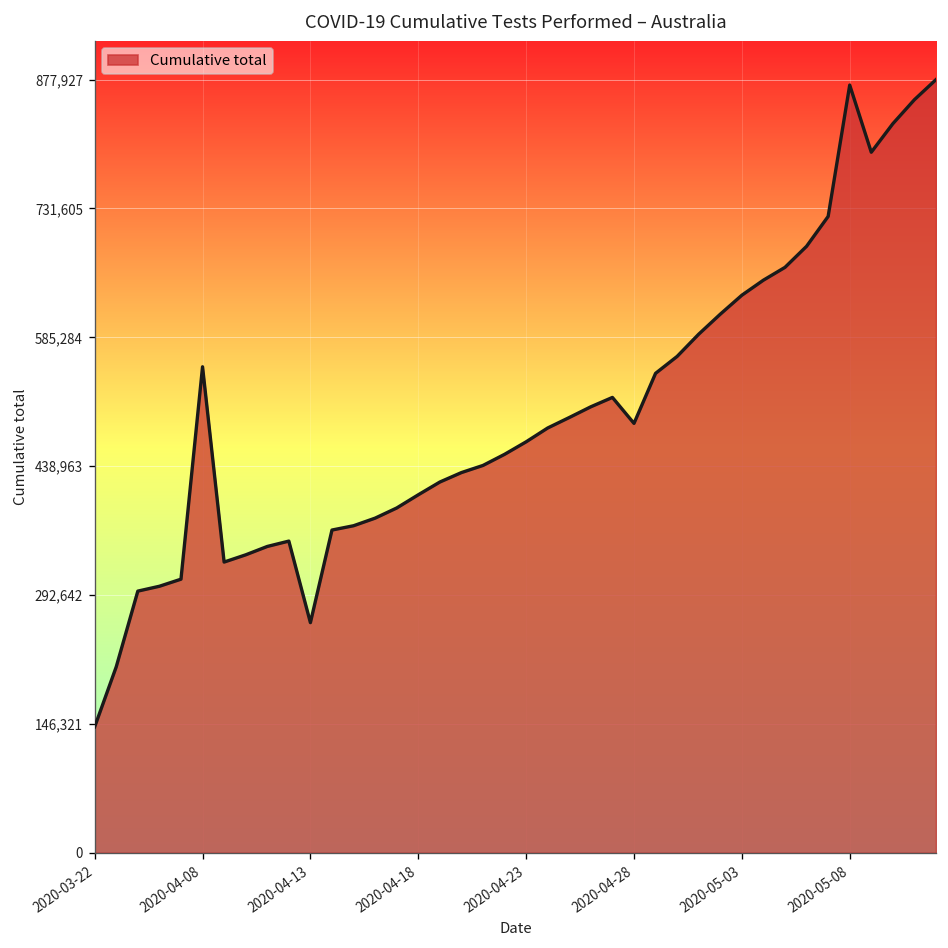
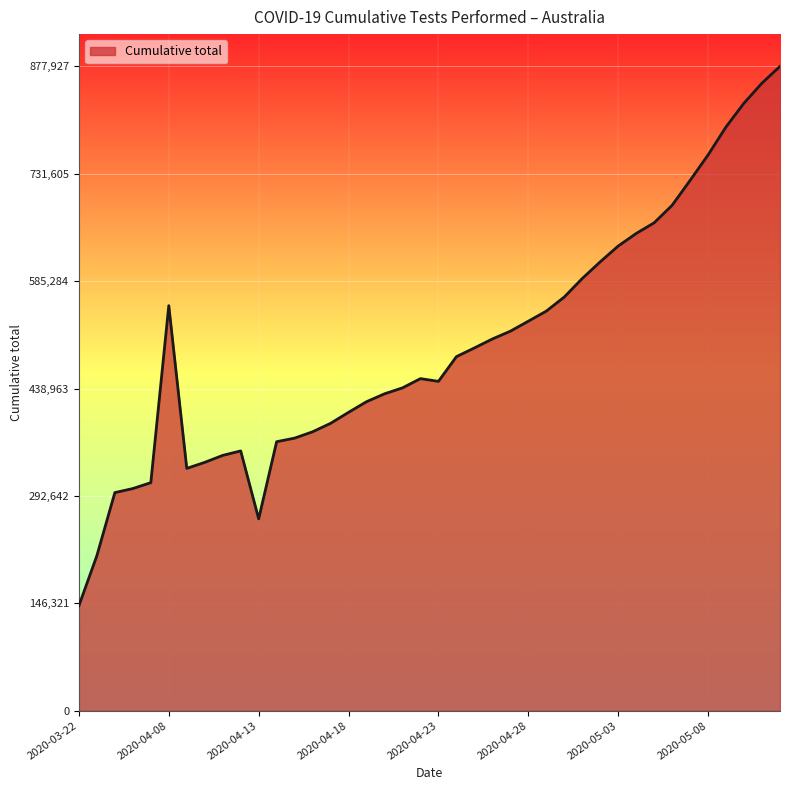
2020-04-23: 470,000 -> 450,000
2020-04-28: 490,000 -> 530,000
2020-05-08: 870,000 -> 760,000
